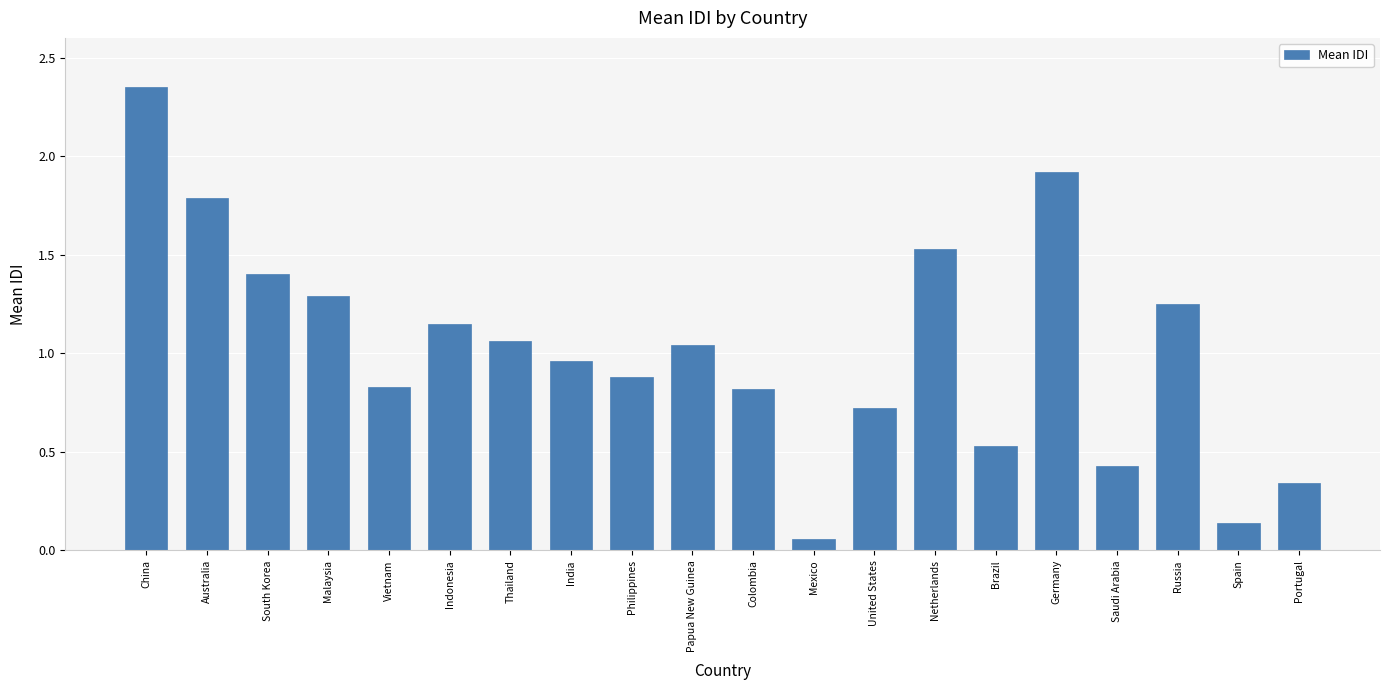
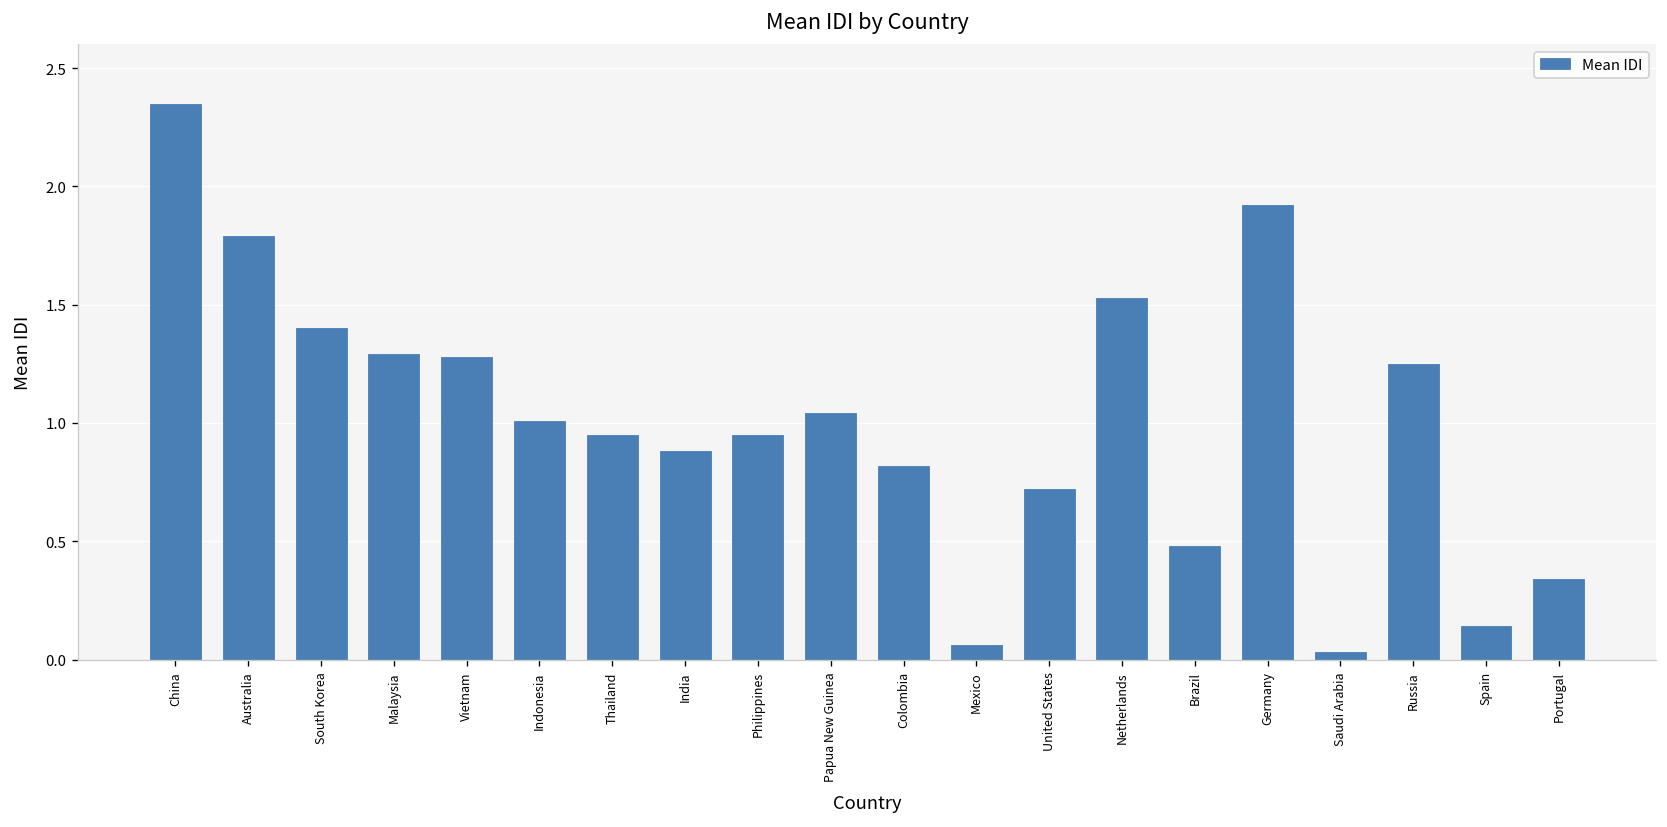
Vietnam: 0.83 -> 1.28
Indonesia: 1.15 -> 1.01
Thailand: 1.06 -> 0.95
India: 0.96 -> 0.88
Philippines: 0.88 -> 0.95
Brazil: 0.53 -> 0.48
Saudi Arabia: 0.43 -> 0.03
